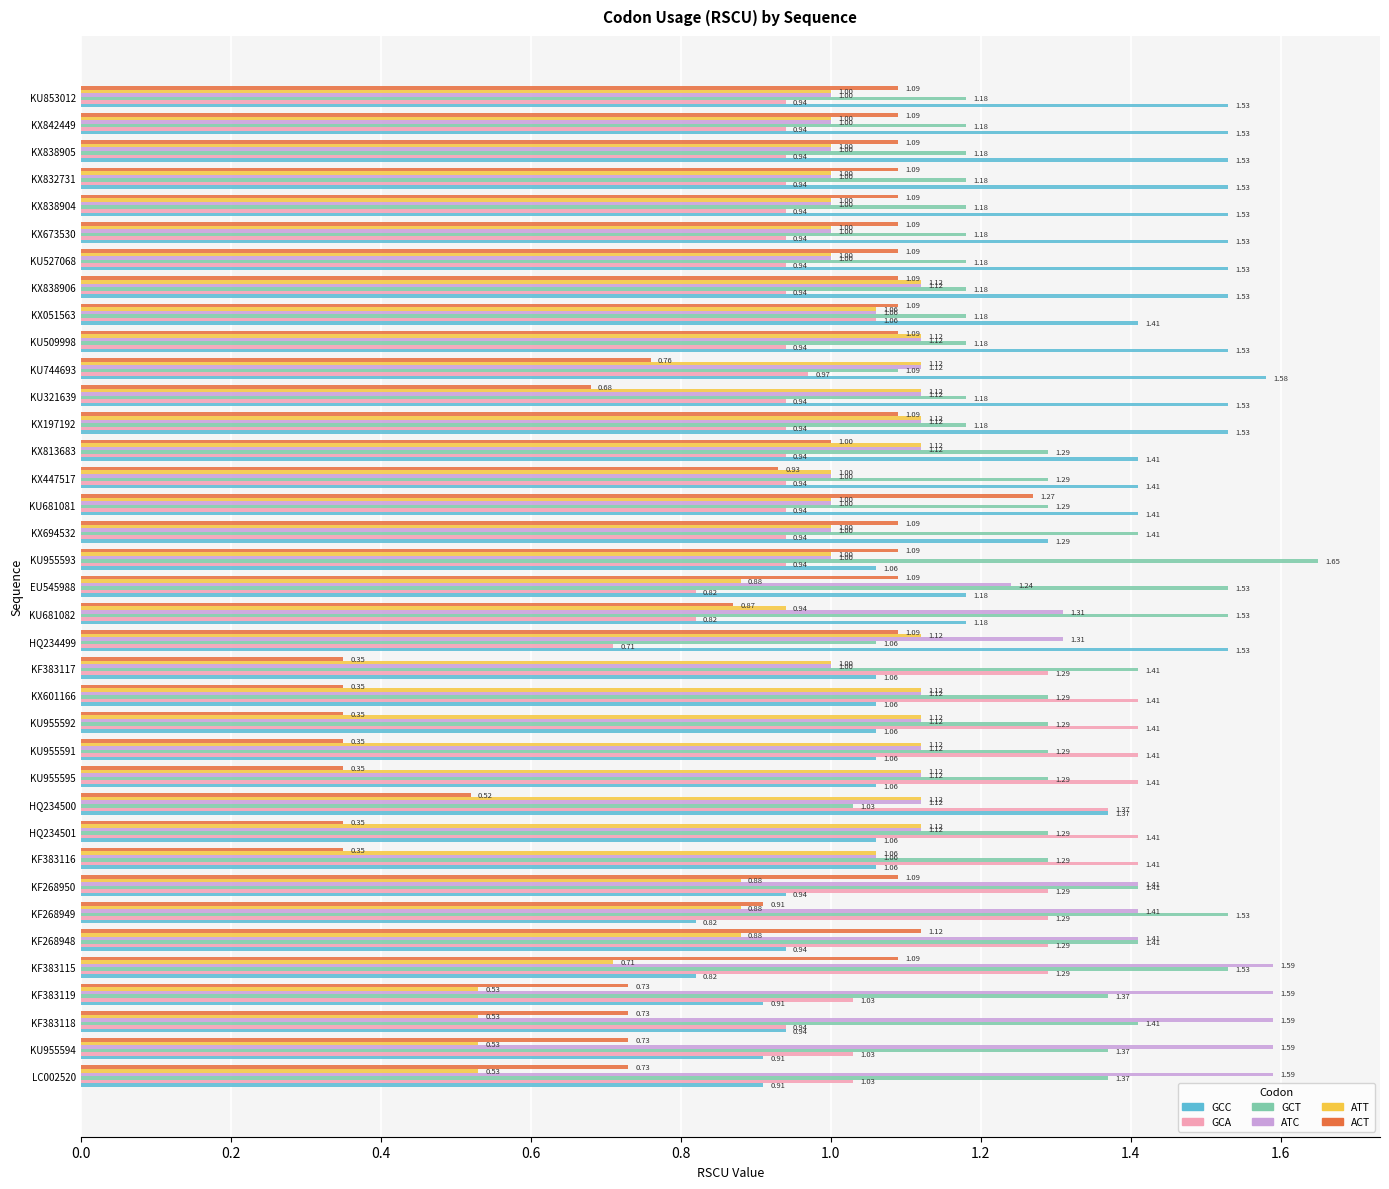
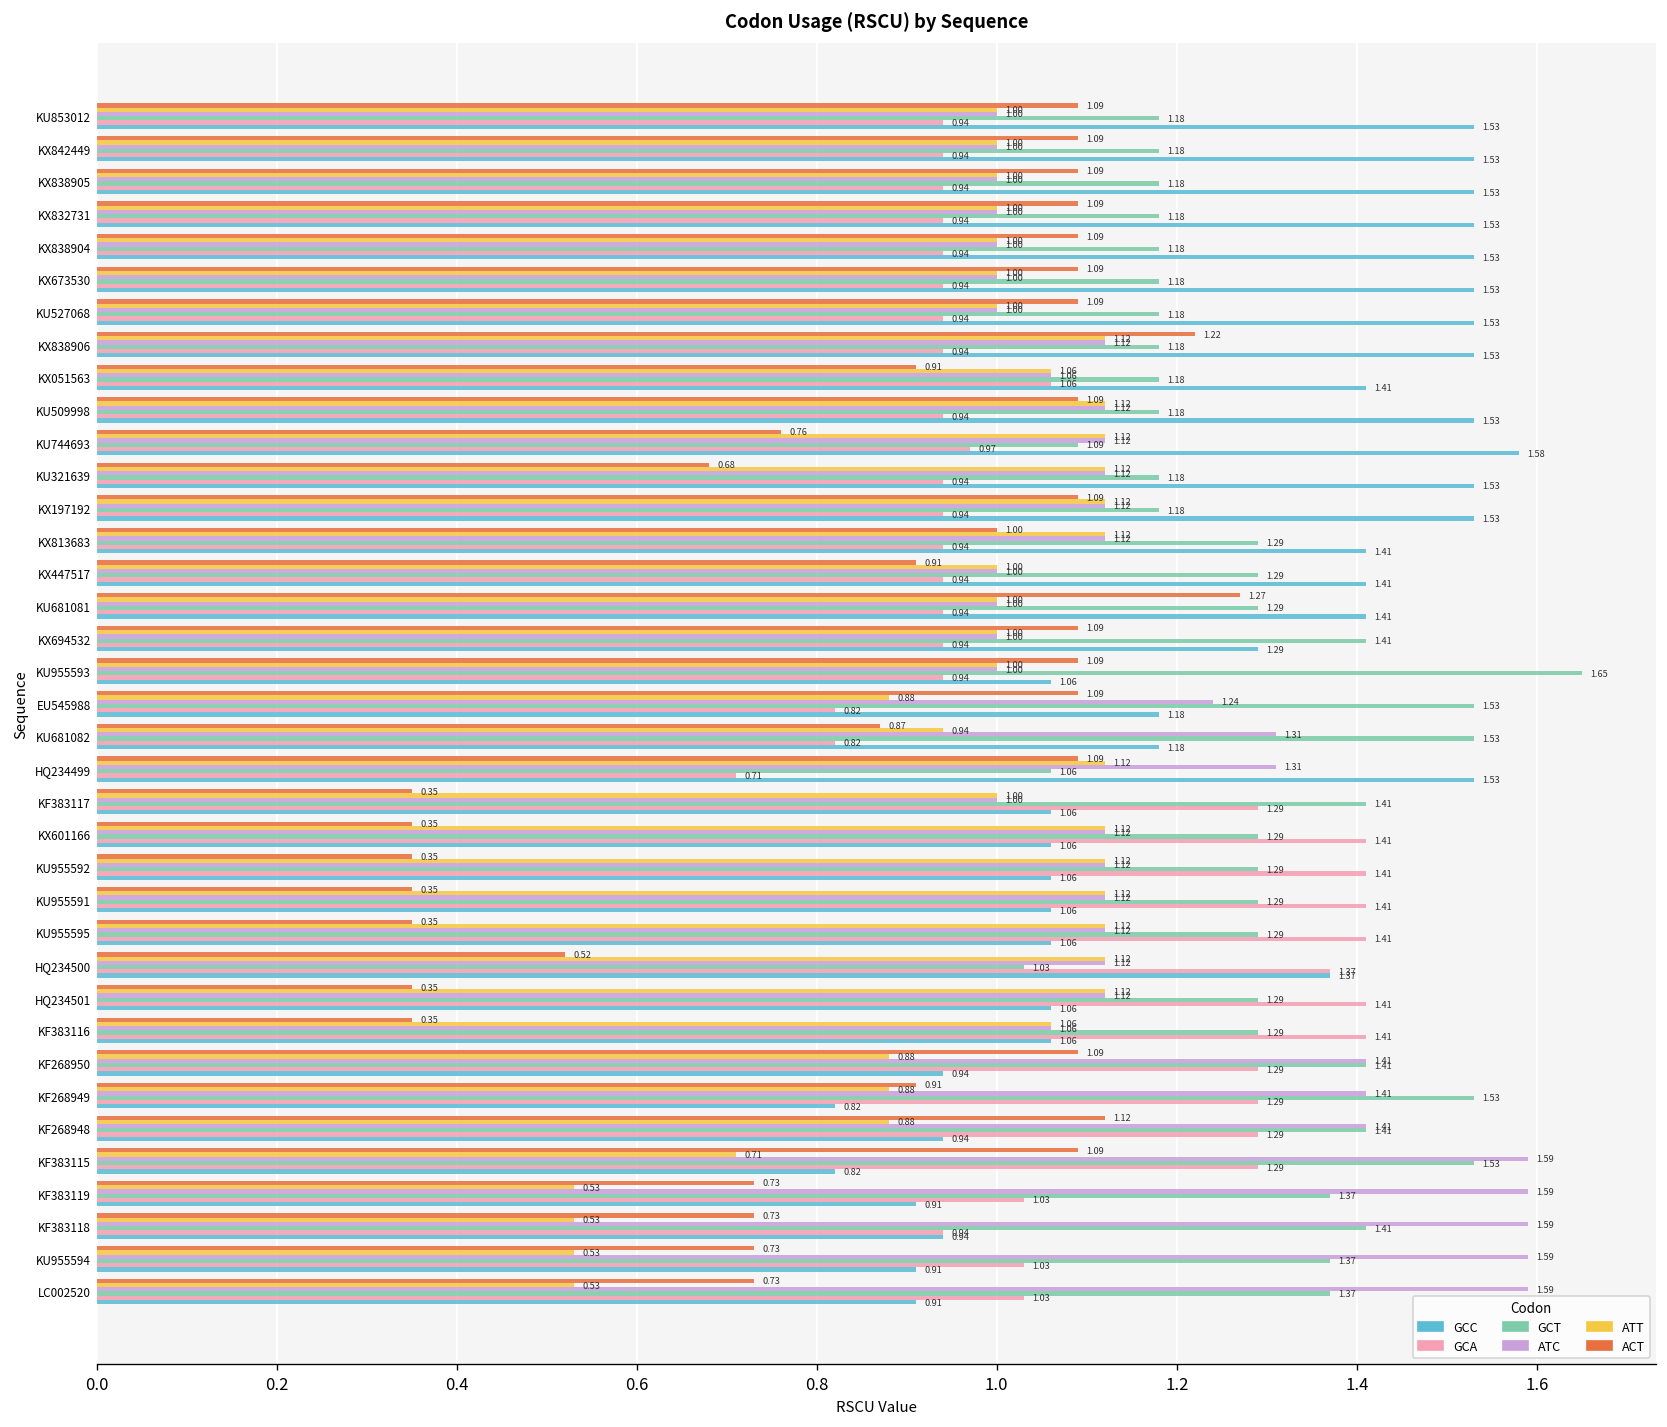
ACT, KX838906: 1.09 -> 1.22
ACT, KX051563: 1.09 -> 0.91
ACT, KX447517: 0.93 -> 0.91
